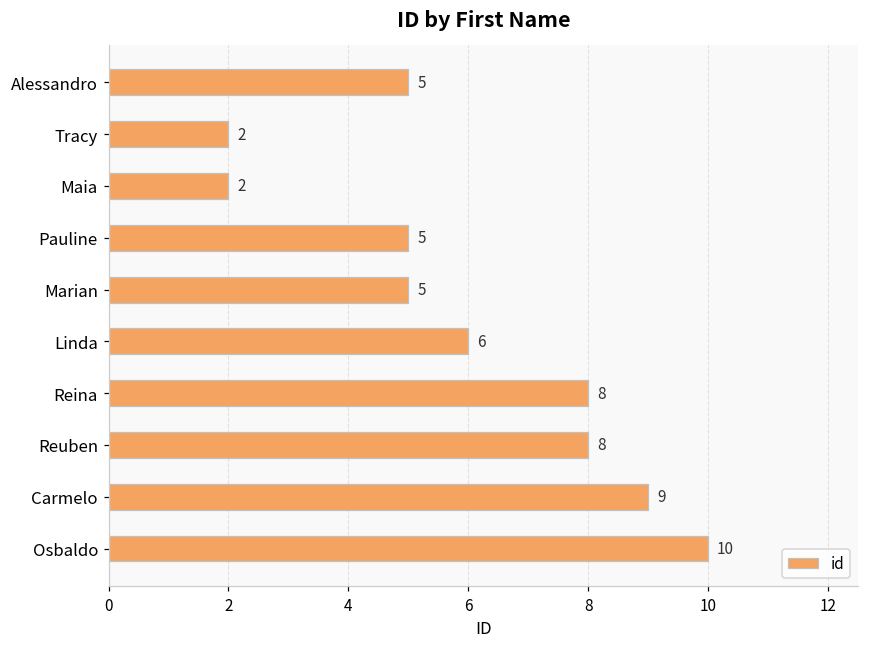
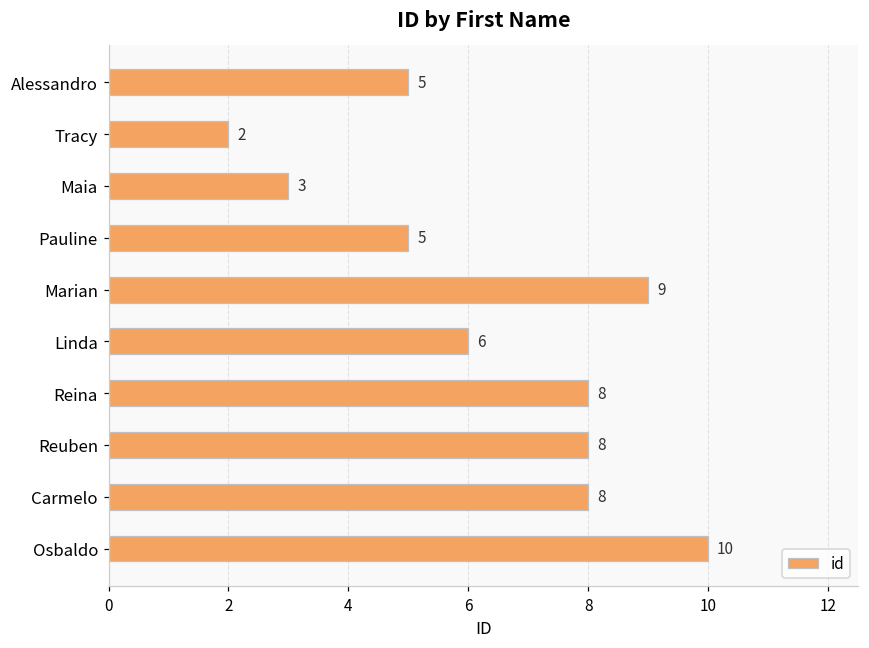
Maia: 2 -> 3
Marian: 5 -> 9
Carmelo: 9 -> 8
